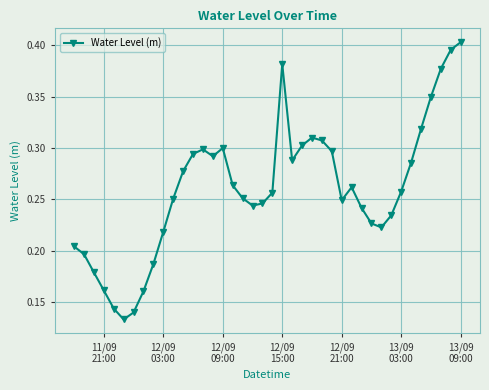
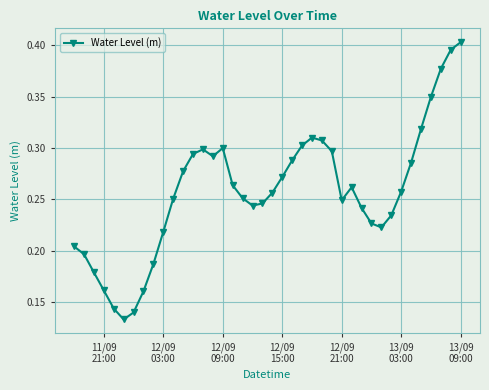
12/09 15:00: 0.382 -> 0.272
